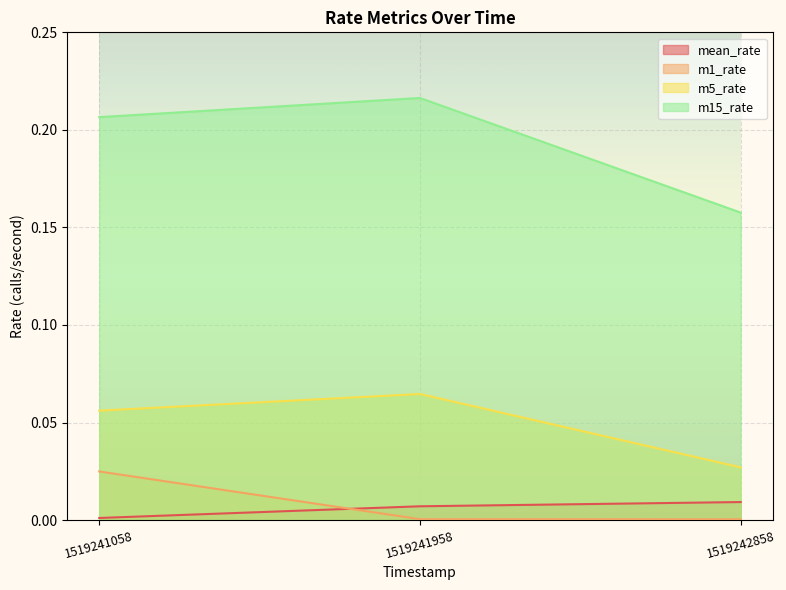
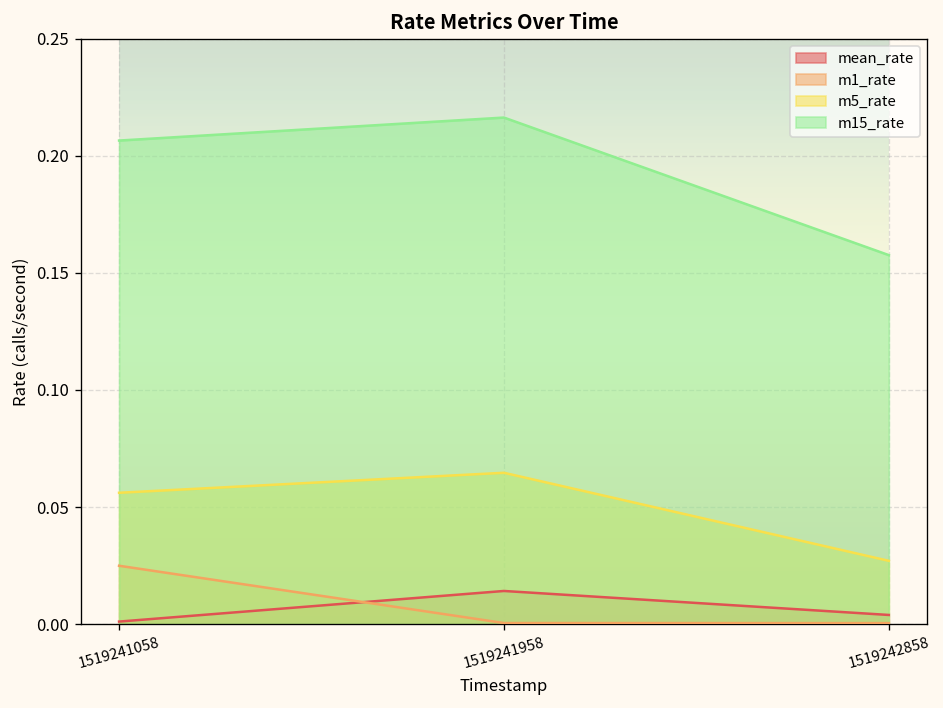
mean_rate, 1519241958: 0.007 -> 0.014
mean_rate, 1519242858: 0.009 -> 0.004
